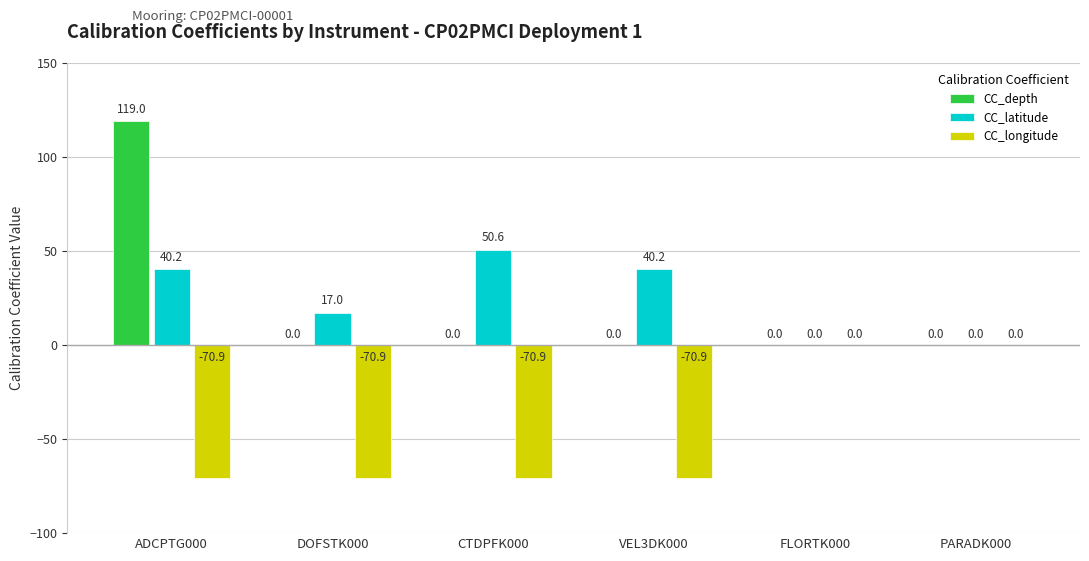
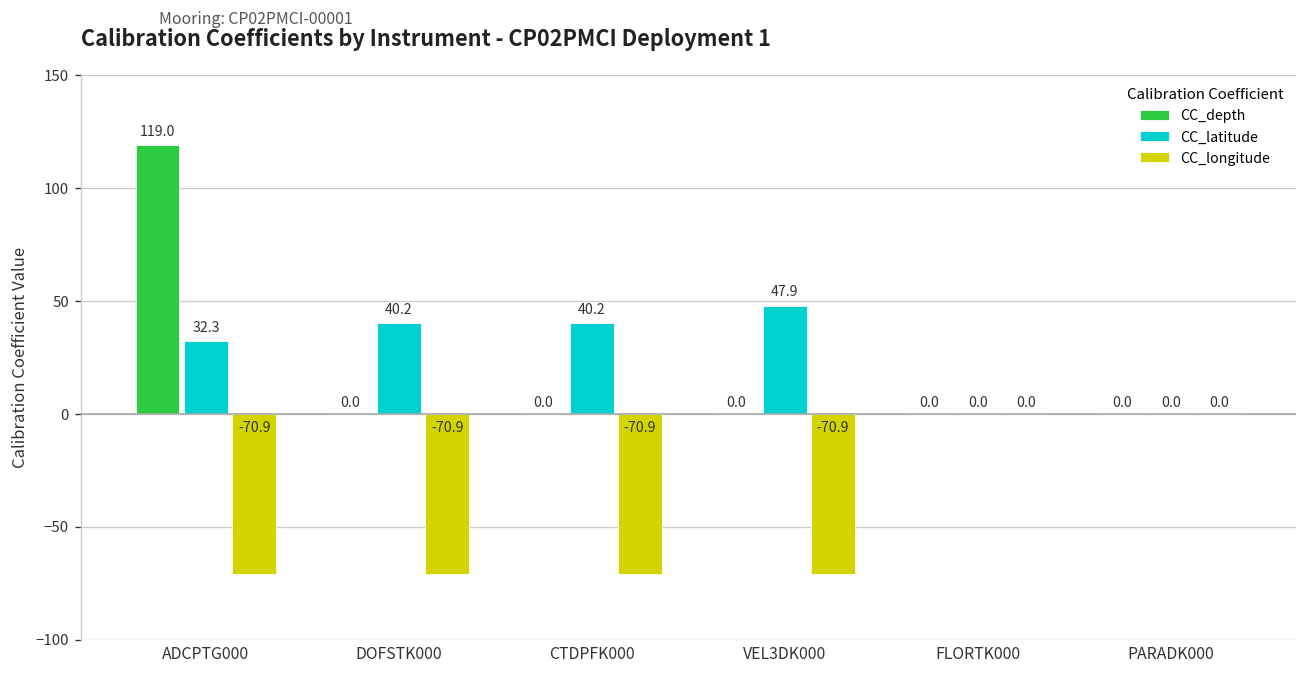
CC_latitude, ADCPTG000: 40.2 -> 32.3
CC_latitude, DOFSTK000: 17.0 -> 40.2
CC_latitude, CTDPFK000: 50.6 -> 40.2
CC_latitude, VEL3DK000: 40.2 -> 47.9
